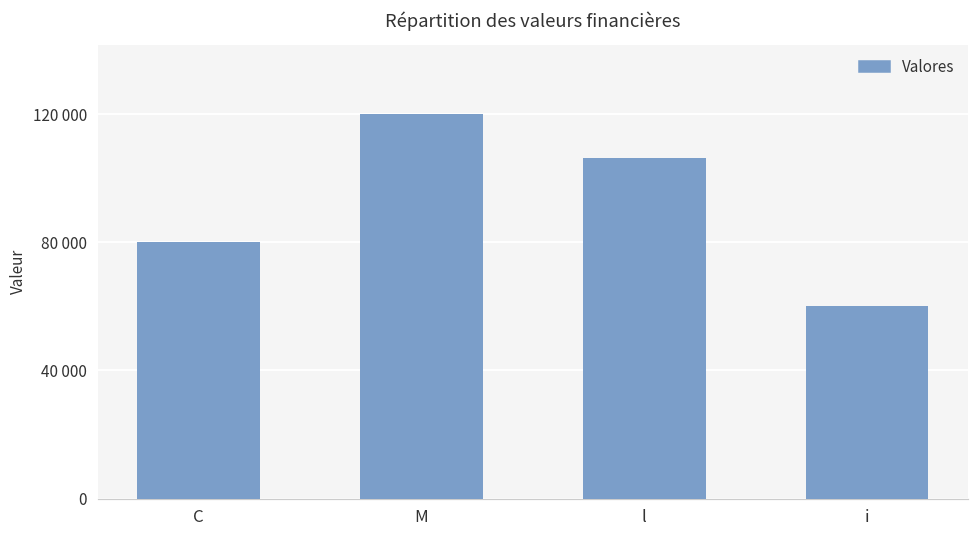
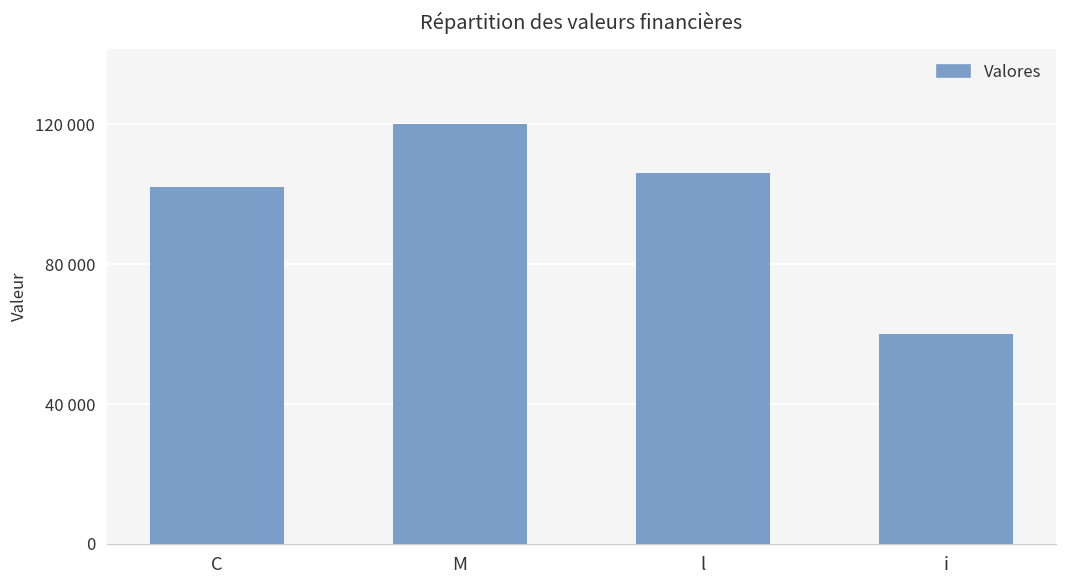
C: 80000 -> 102000
